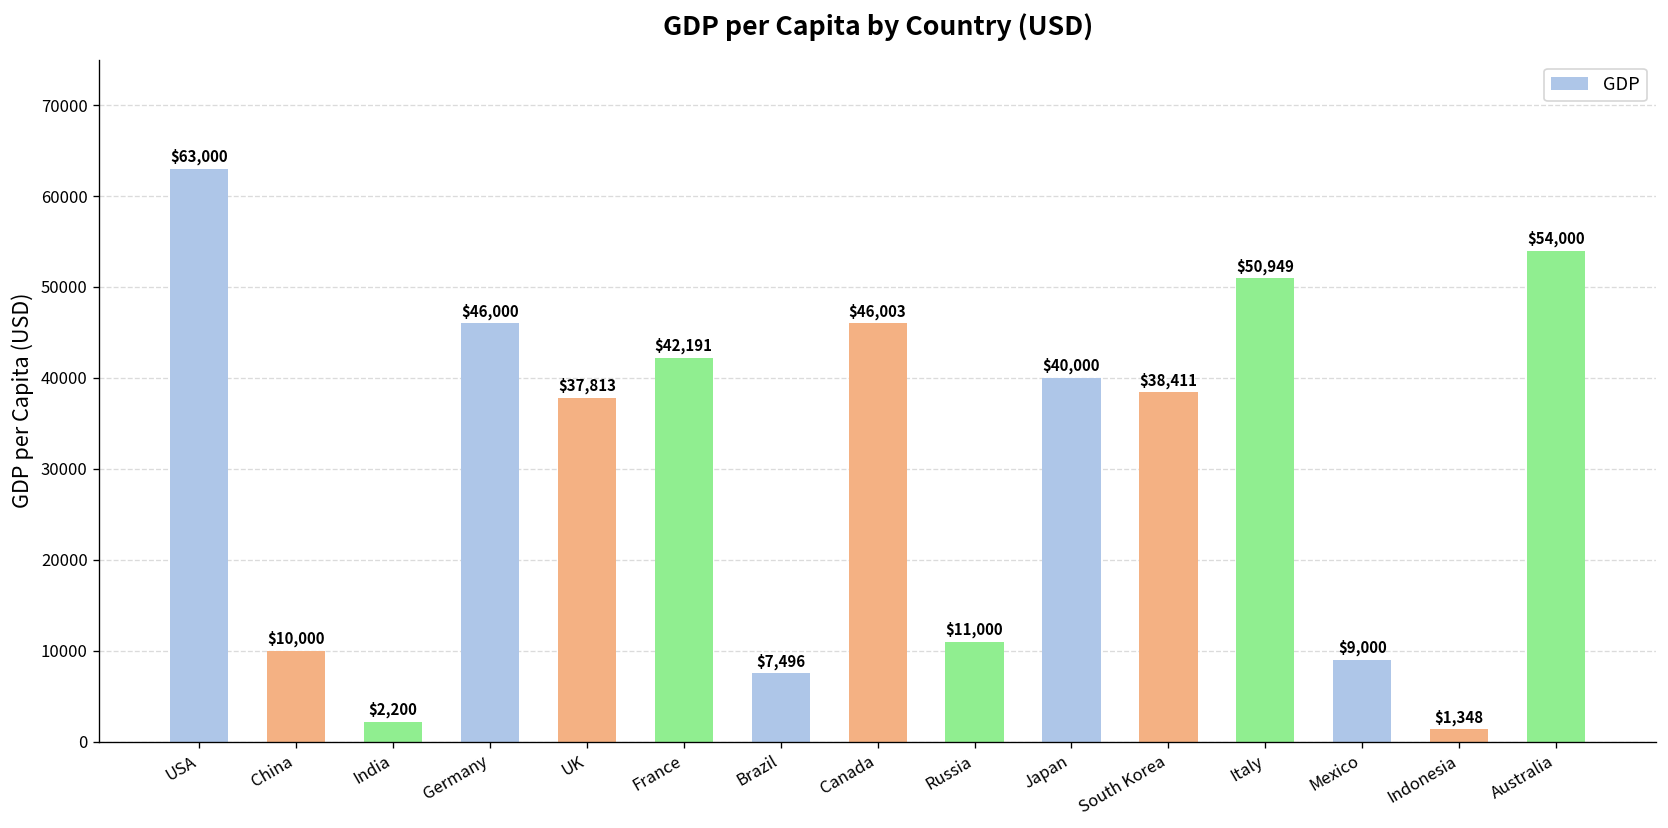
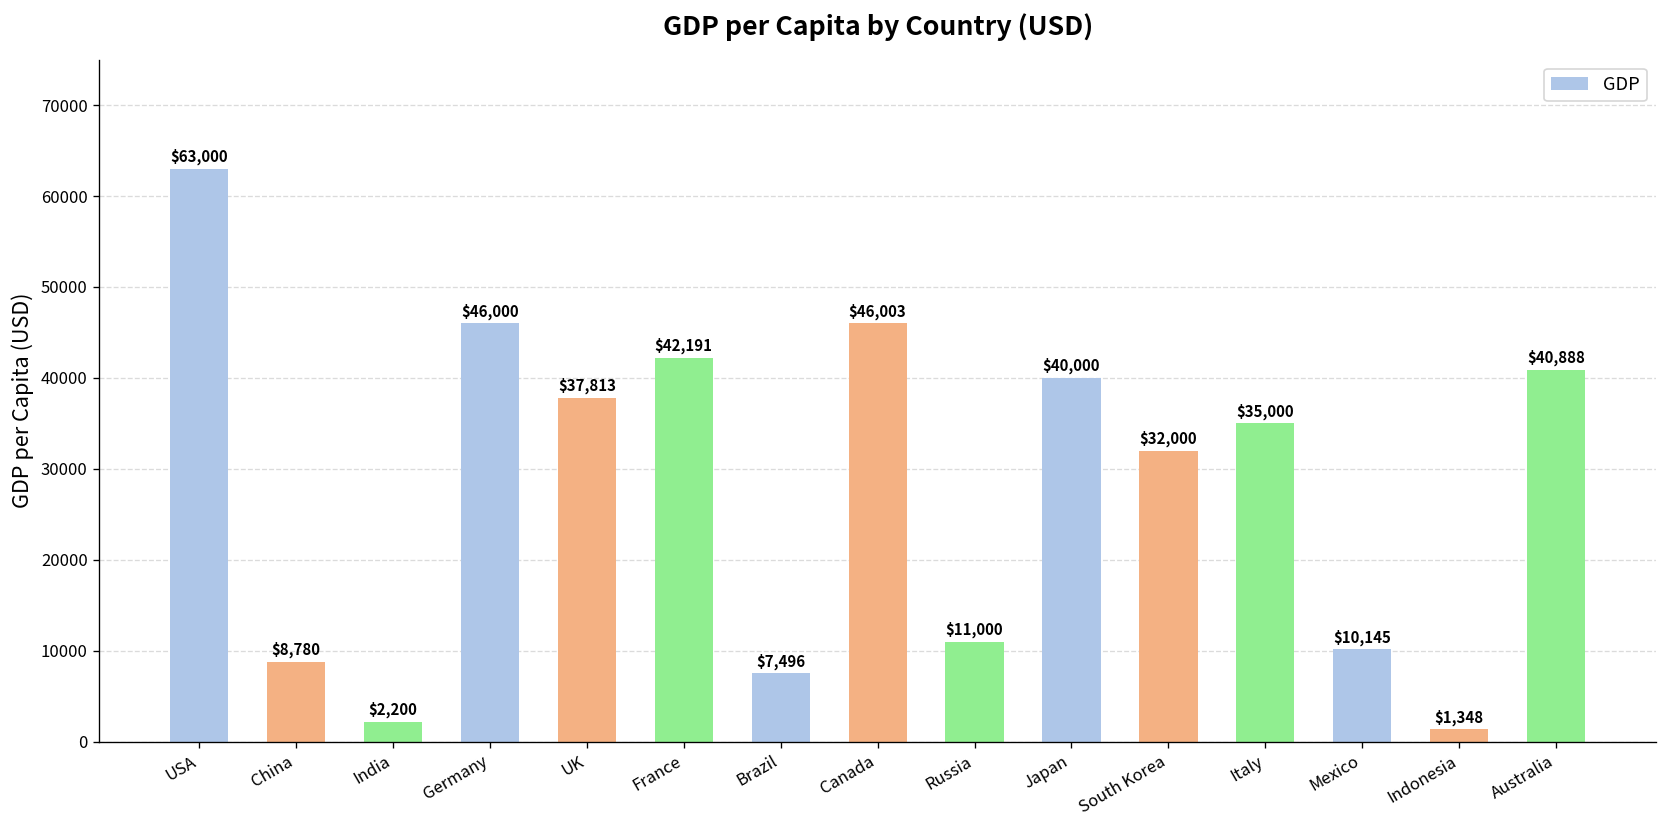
China: $10,000 -> $8,780
South Korea: $38,411 -> $32,000
Italy: $50,949 -> $35,000
Mexico: $9,000 -> $10,145
Australia: $54,000 -> $40,888
